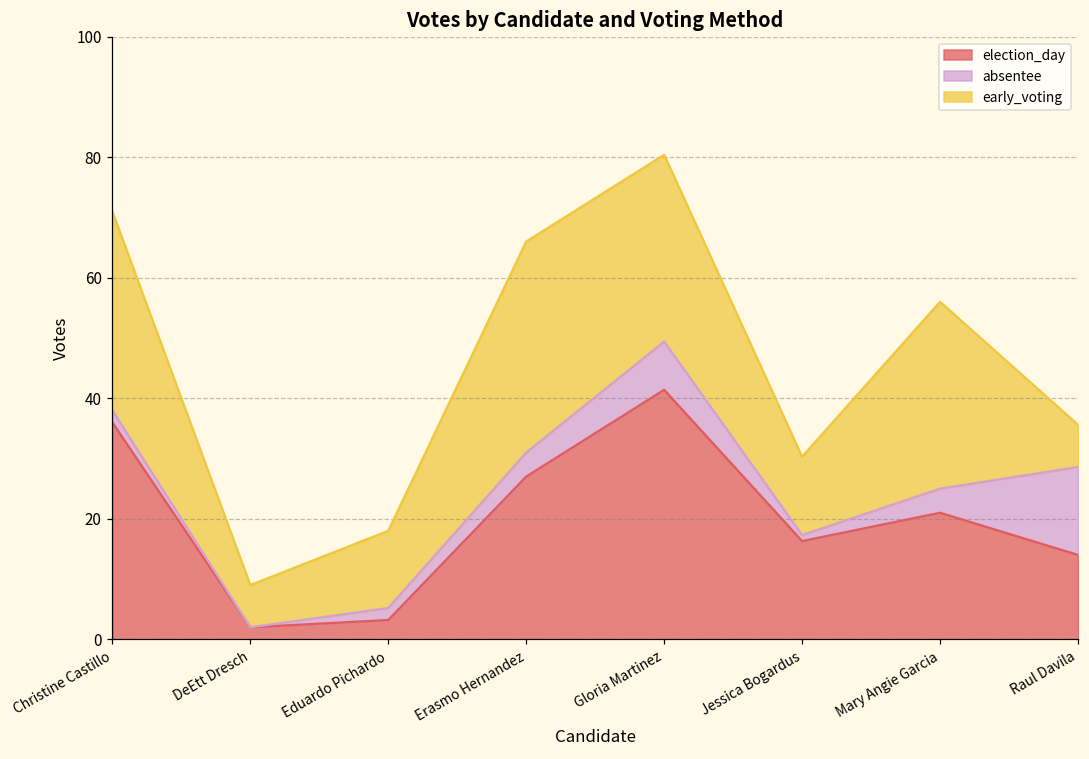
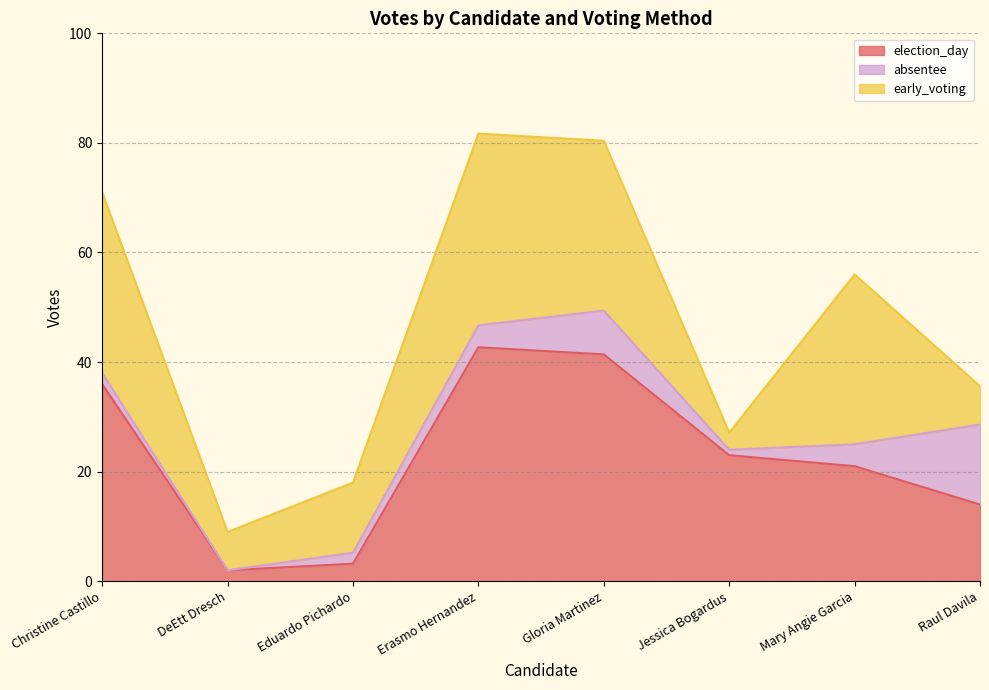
election_day, Erasmo Hernandez: 27 -> 43
election_day, Jessica Bogardus: 16 -> 23
early_voting, Jessica Bogardus: 13 -> 3
